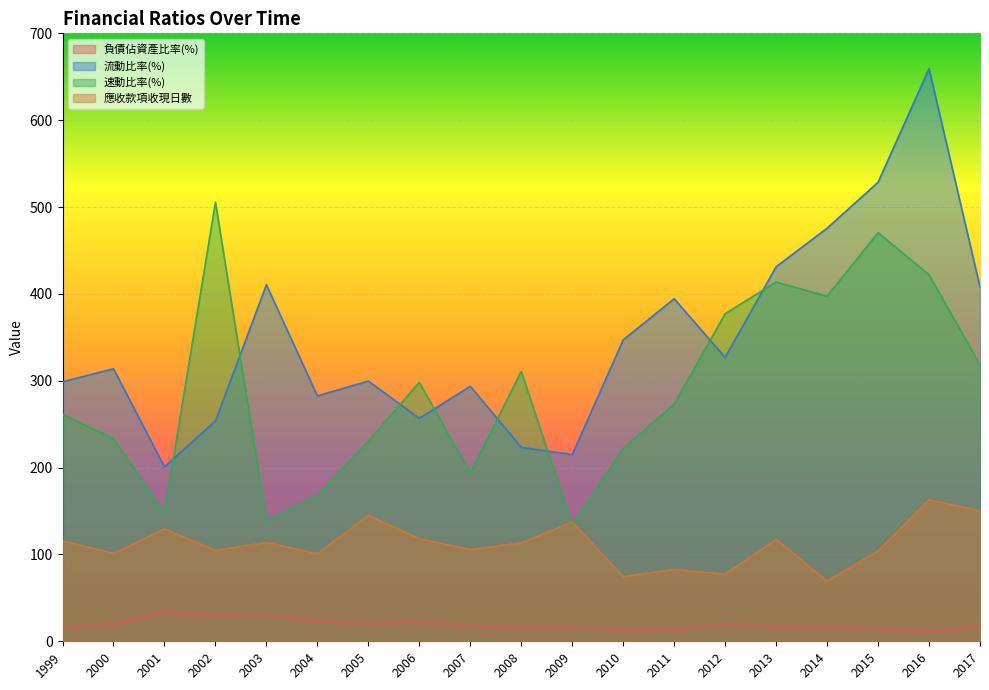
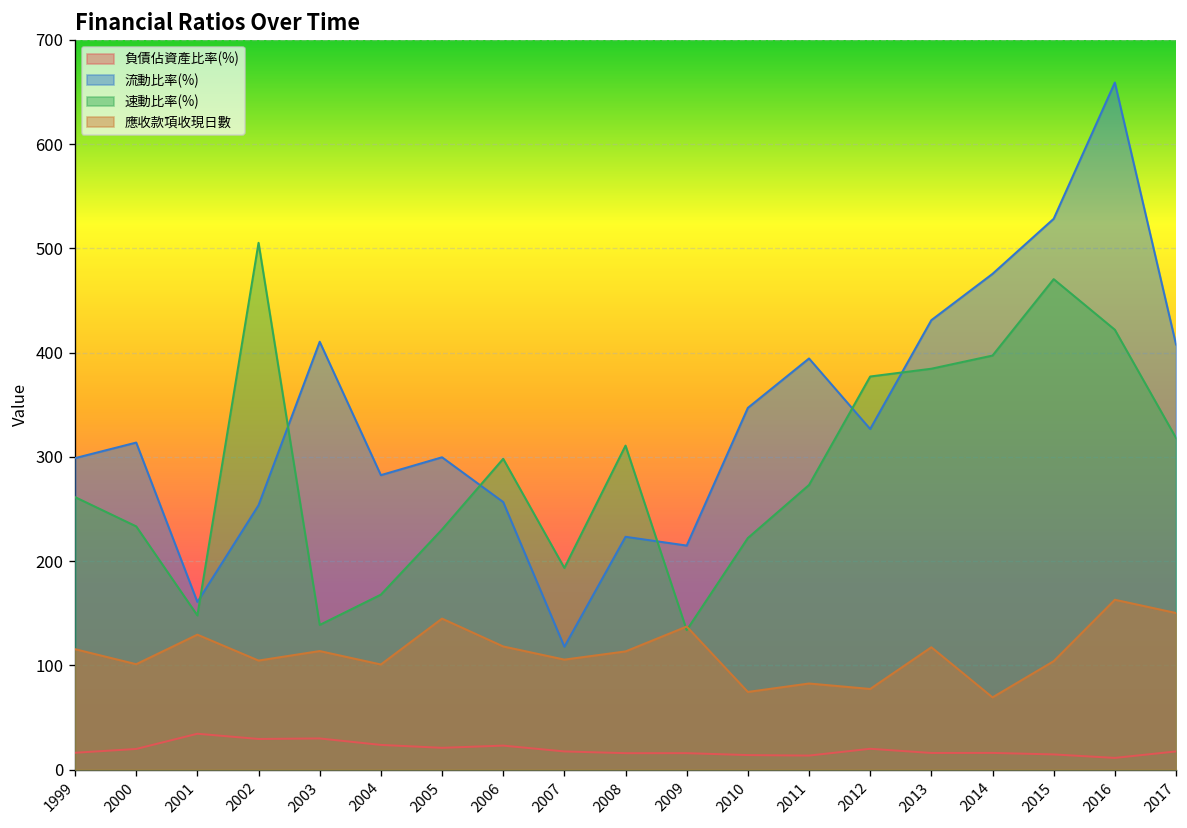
流動比率(%), 2001: 200 -> 160
流動比率(%), 2007: 290 -> 120
速動比率(%), 2013: 410 -> 380
